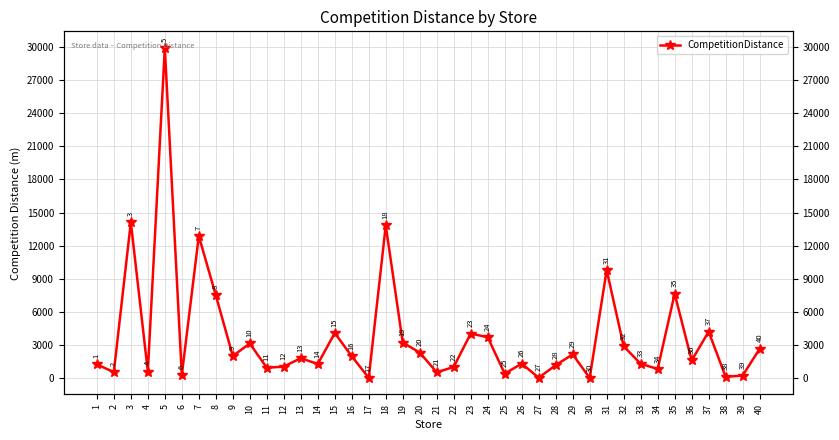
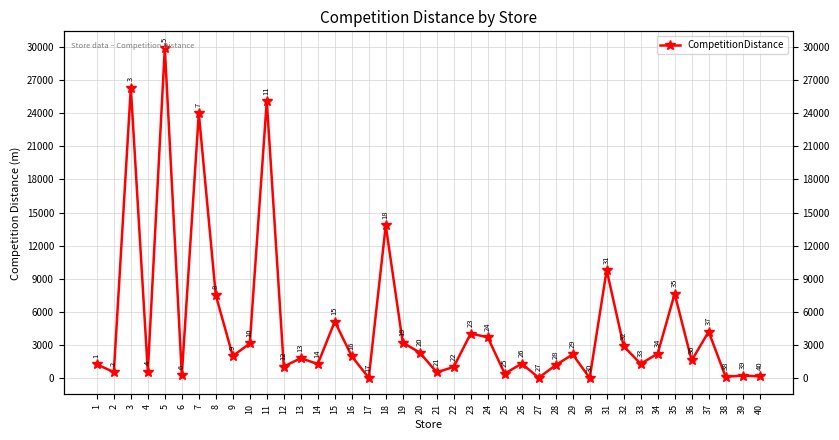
3: 14100 -> 26300
7: 12900 -> 24000
11: 1000 -> 25100
15: 4100 -> 5100
34: 900 -> 2200
40: 2700 -> 200
